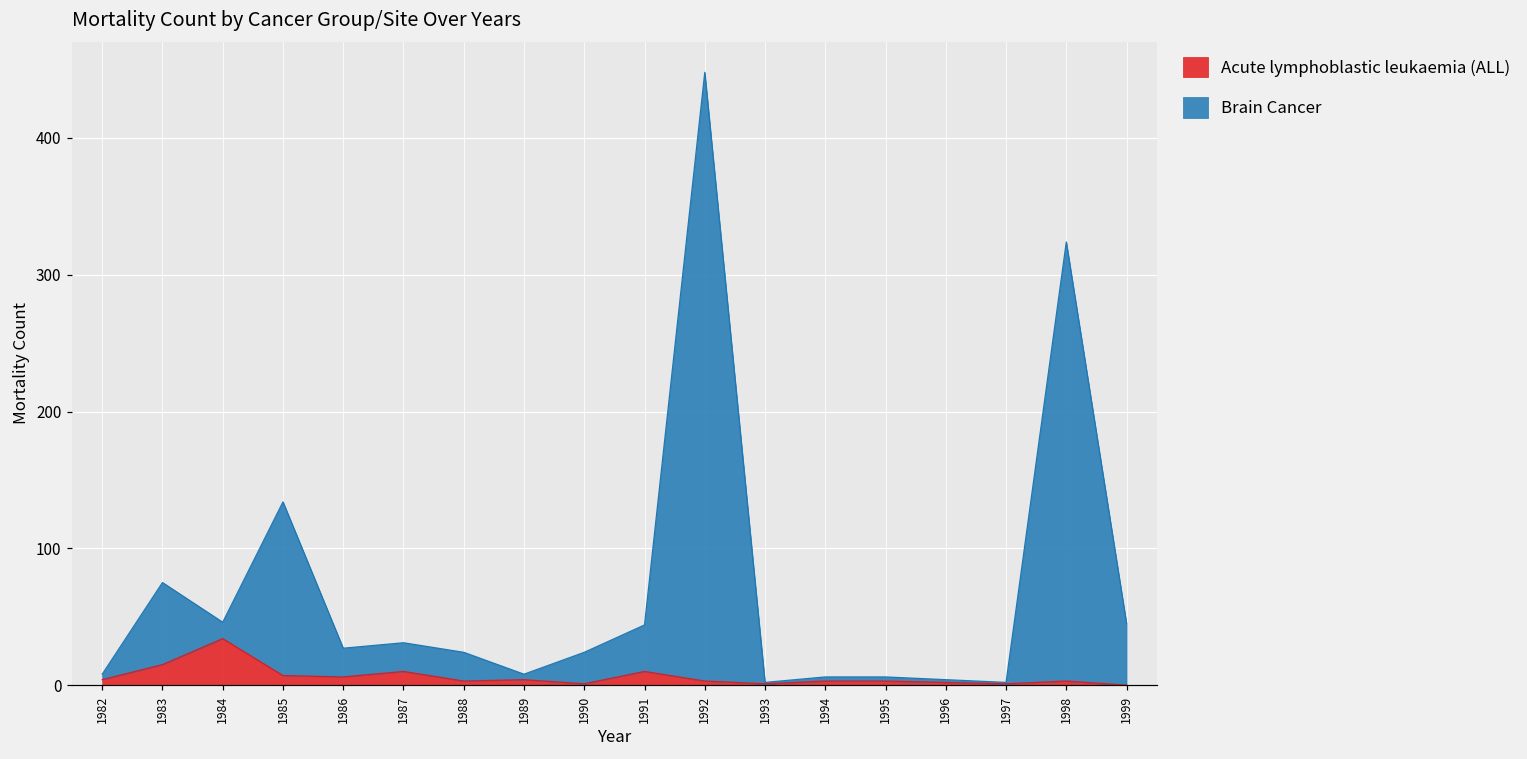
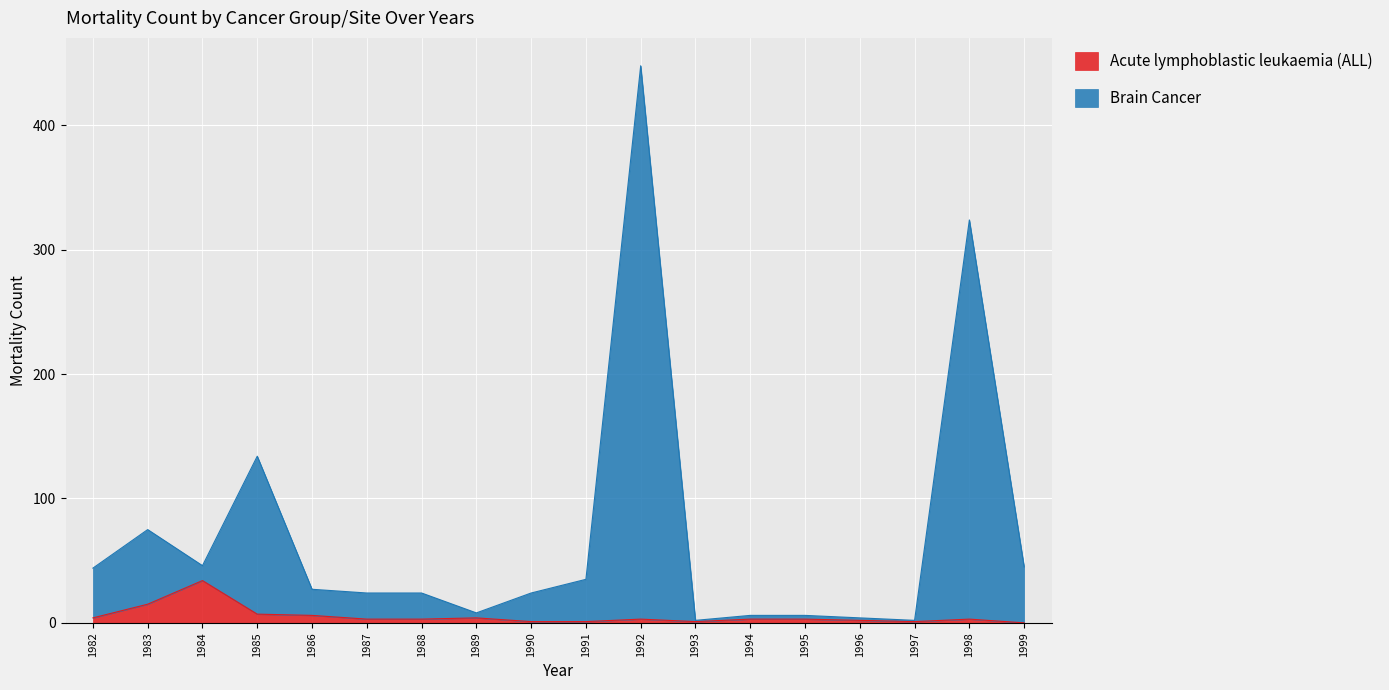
Brain Cancer, 1982: 4 -> 40
Acute lymphoblastic leukaemia (ALL), 1987: 10 -> 3
Acute lymphoblastic leukaemia (ALL), 1991: 10 -> 1
